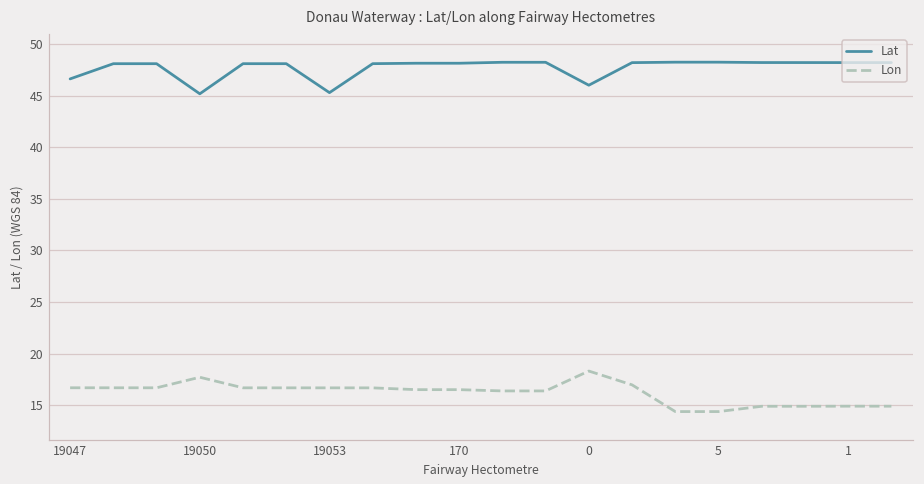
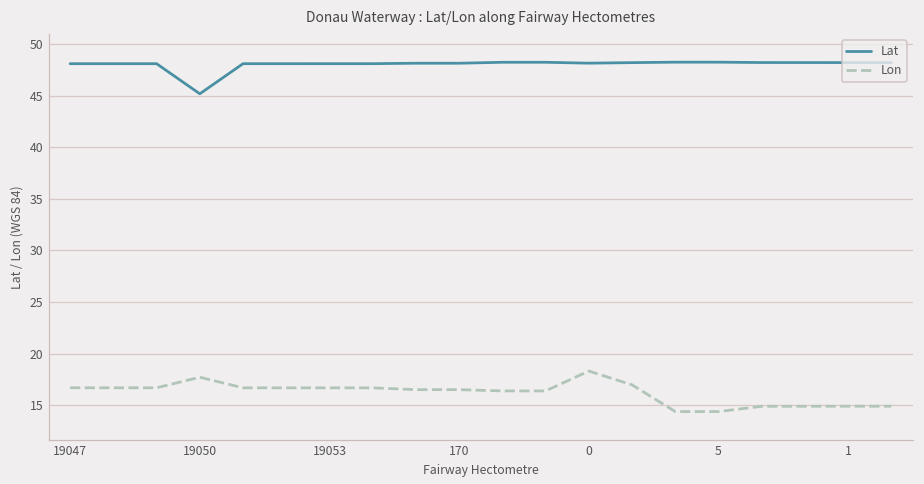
Lat, 19047: 47 -> 48
Lat, 19053: 45 -> 48
Lat, 0: 46 -> 48
